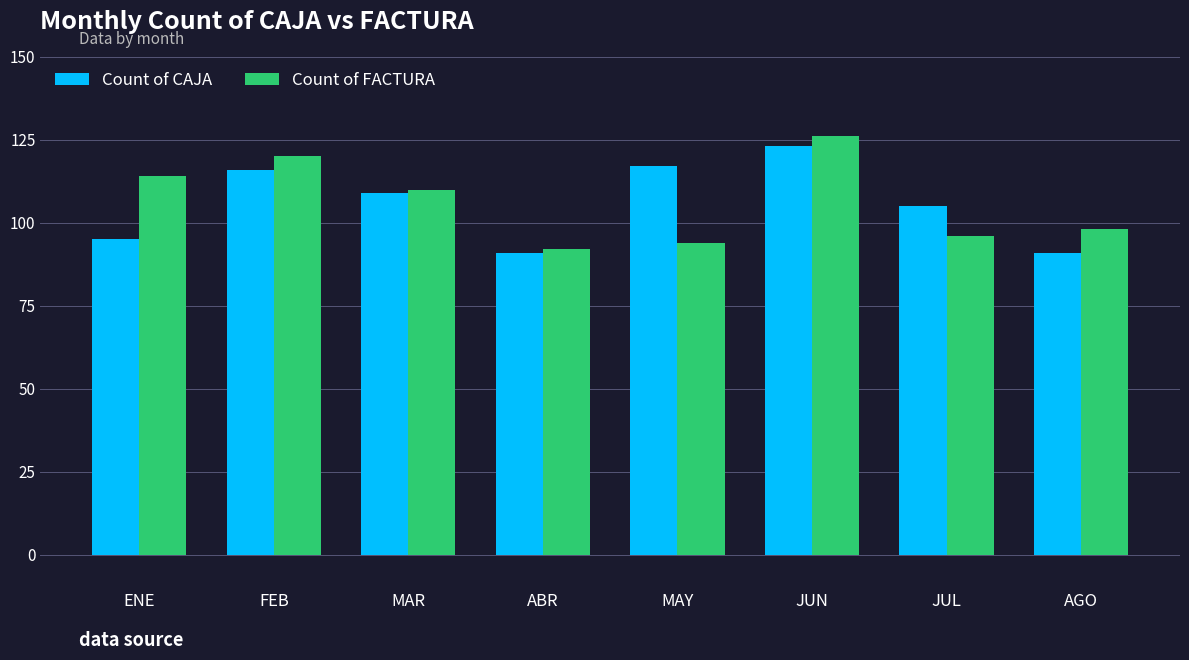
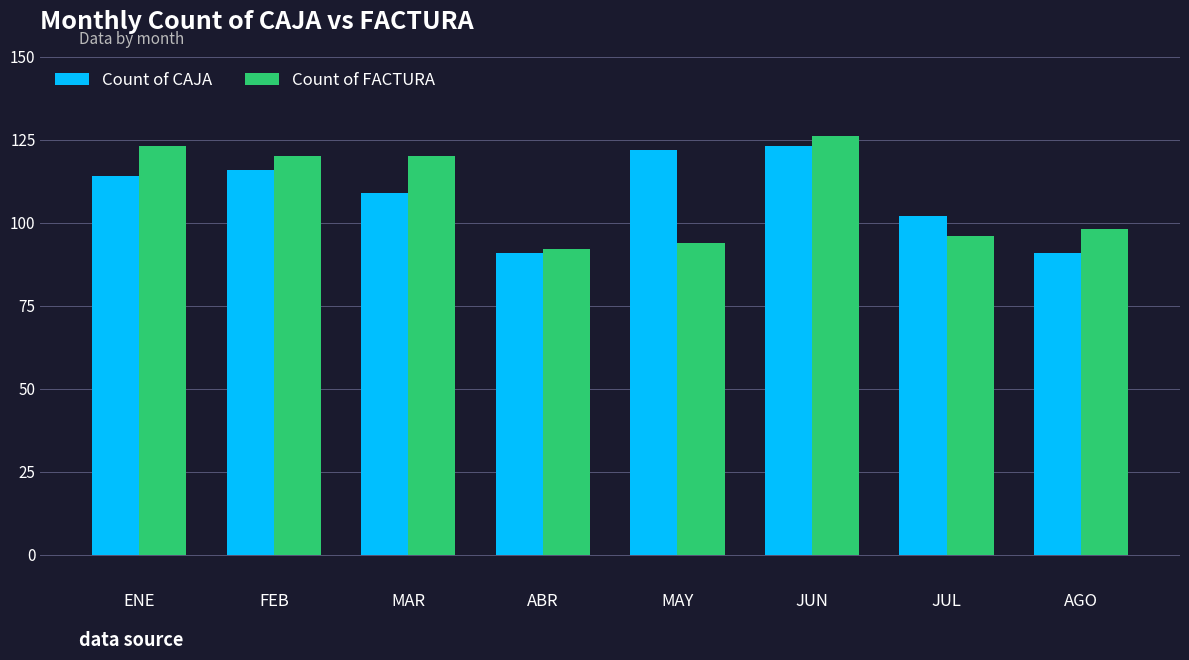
Count of CAJA, ENE: 95 -> 114
Count of FACTURA, ENE: 114 -> 123
Count of FACTURA, MAR: 110 -> 120
Count of CAJA, MAY: 117 -> 122
Count of CAJA, JUL: 105 -> 102
